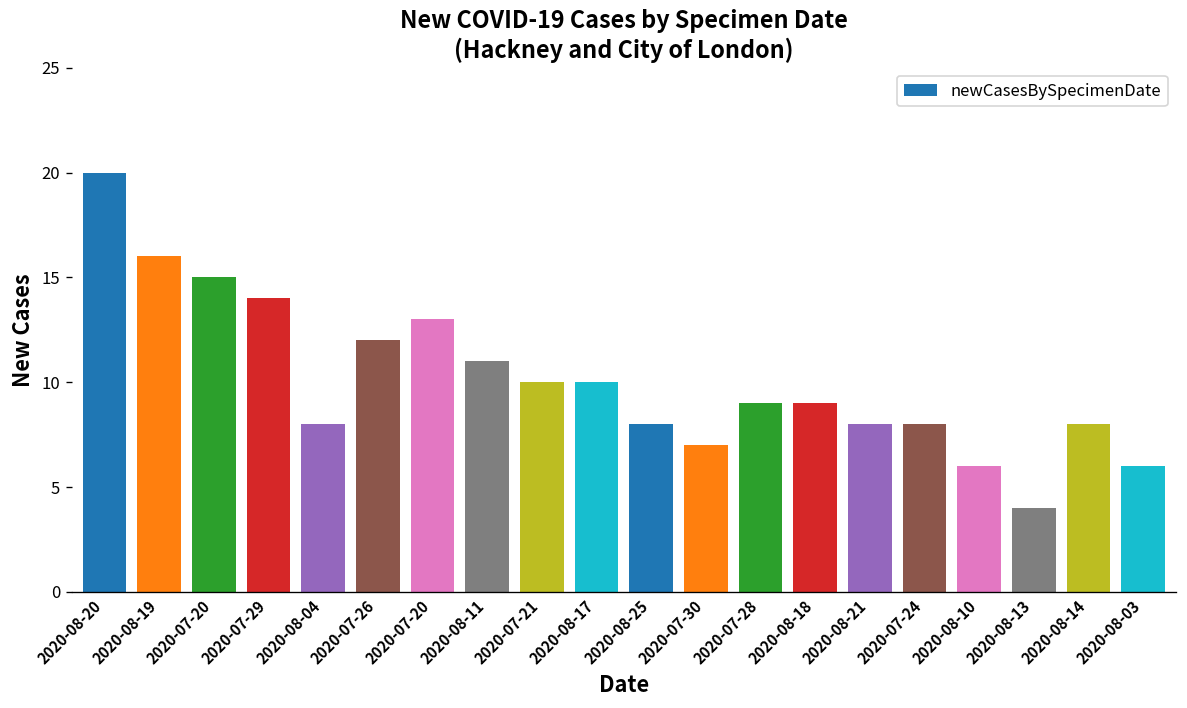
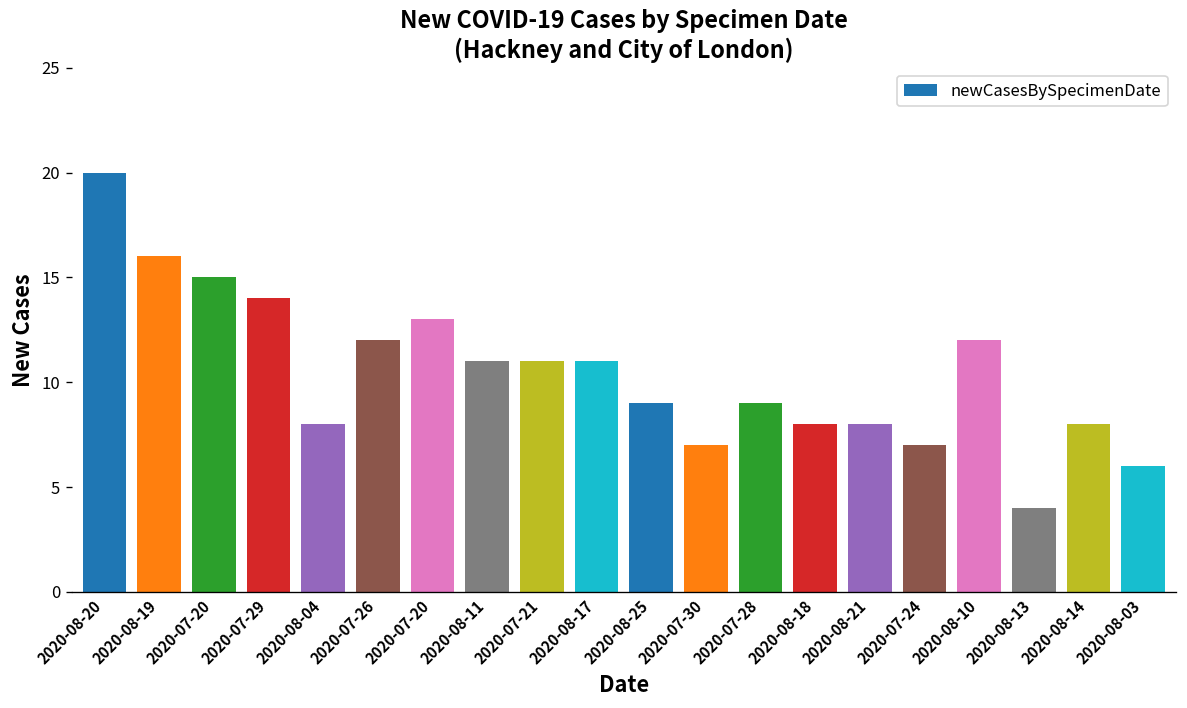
2020-07-21: 10 -> 11
2020-08-17: 10 -> 11
2020-08-25: 8 -> 9
2020-08-18: 9 -> 8
2020-07-24: 8 -> 7
2020-08-10: 6 -> 12
